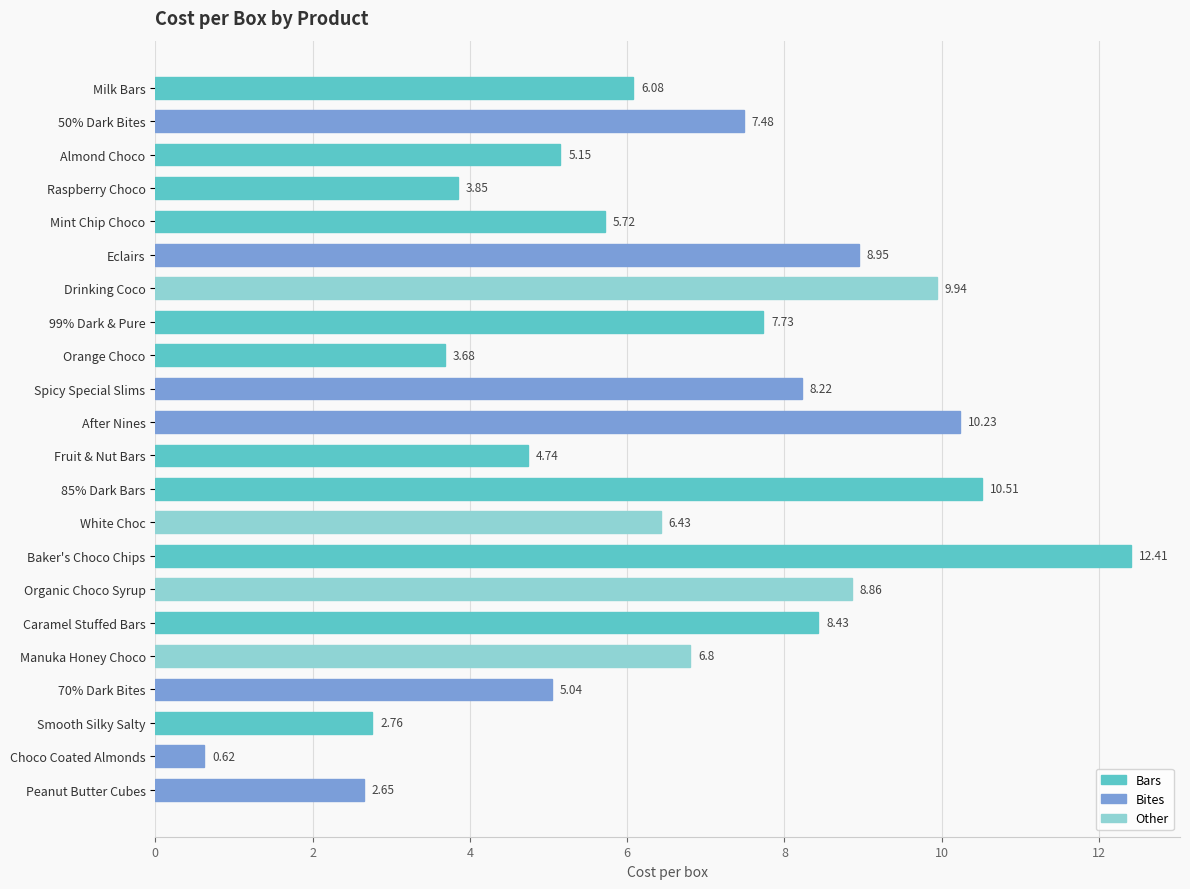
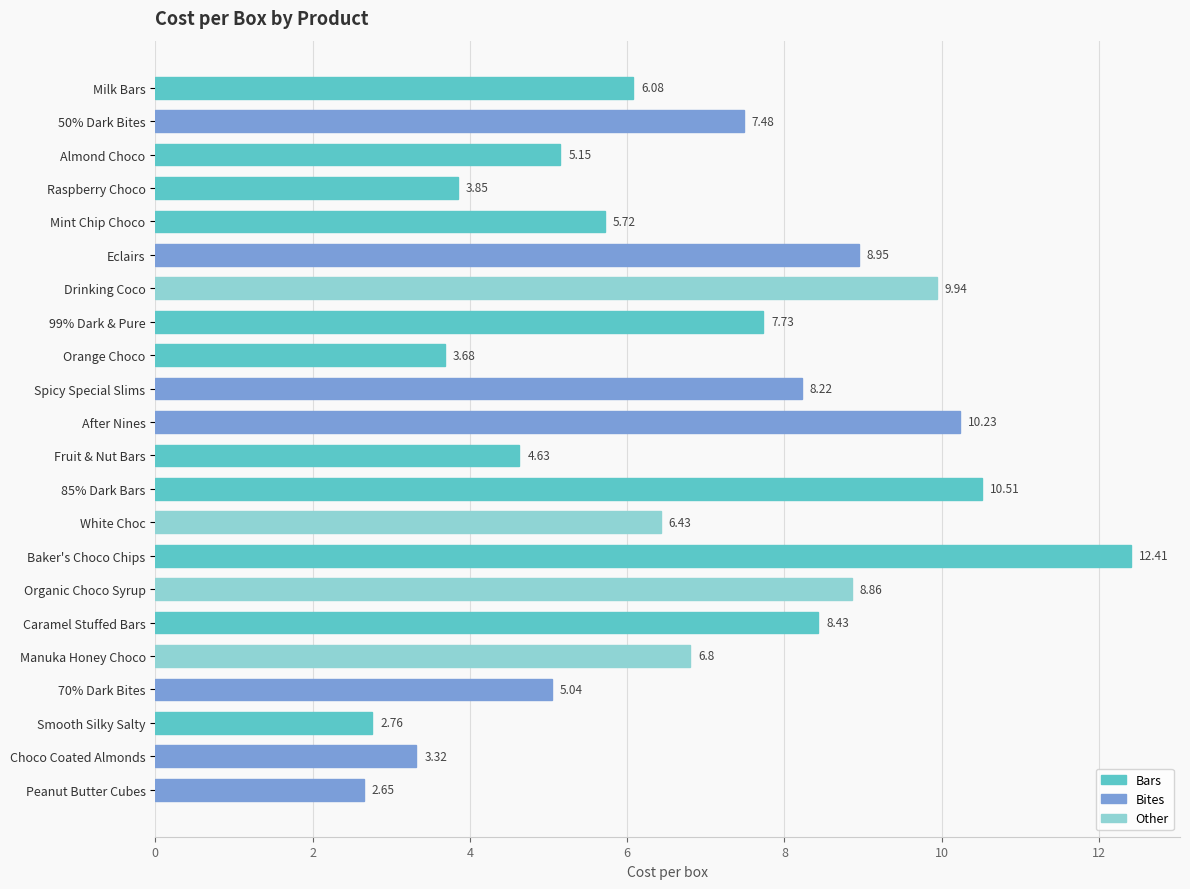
Fruit & Nut Bars: 4.74 -> 4.63
Choco Coated Almonds: 0.62 -> 3.32
